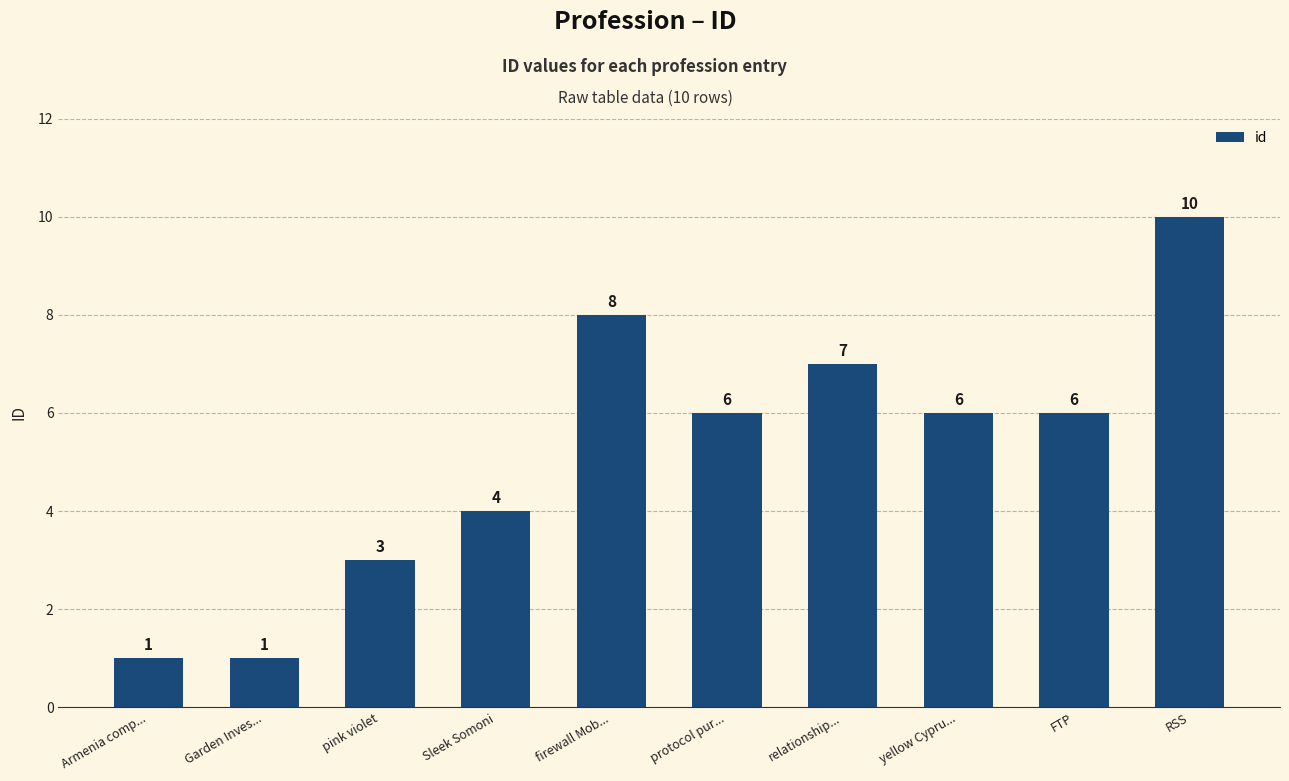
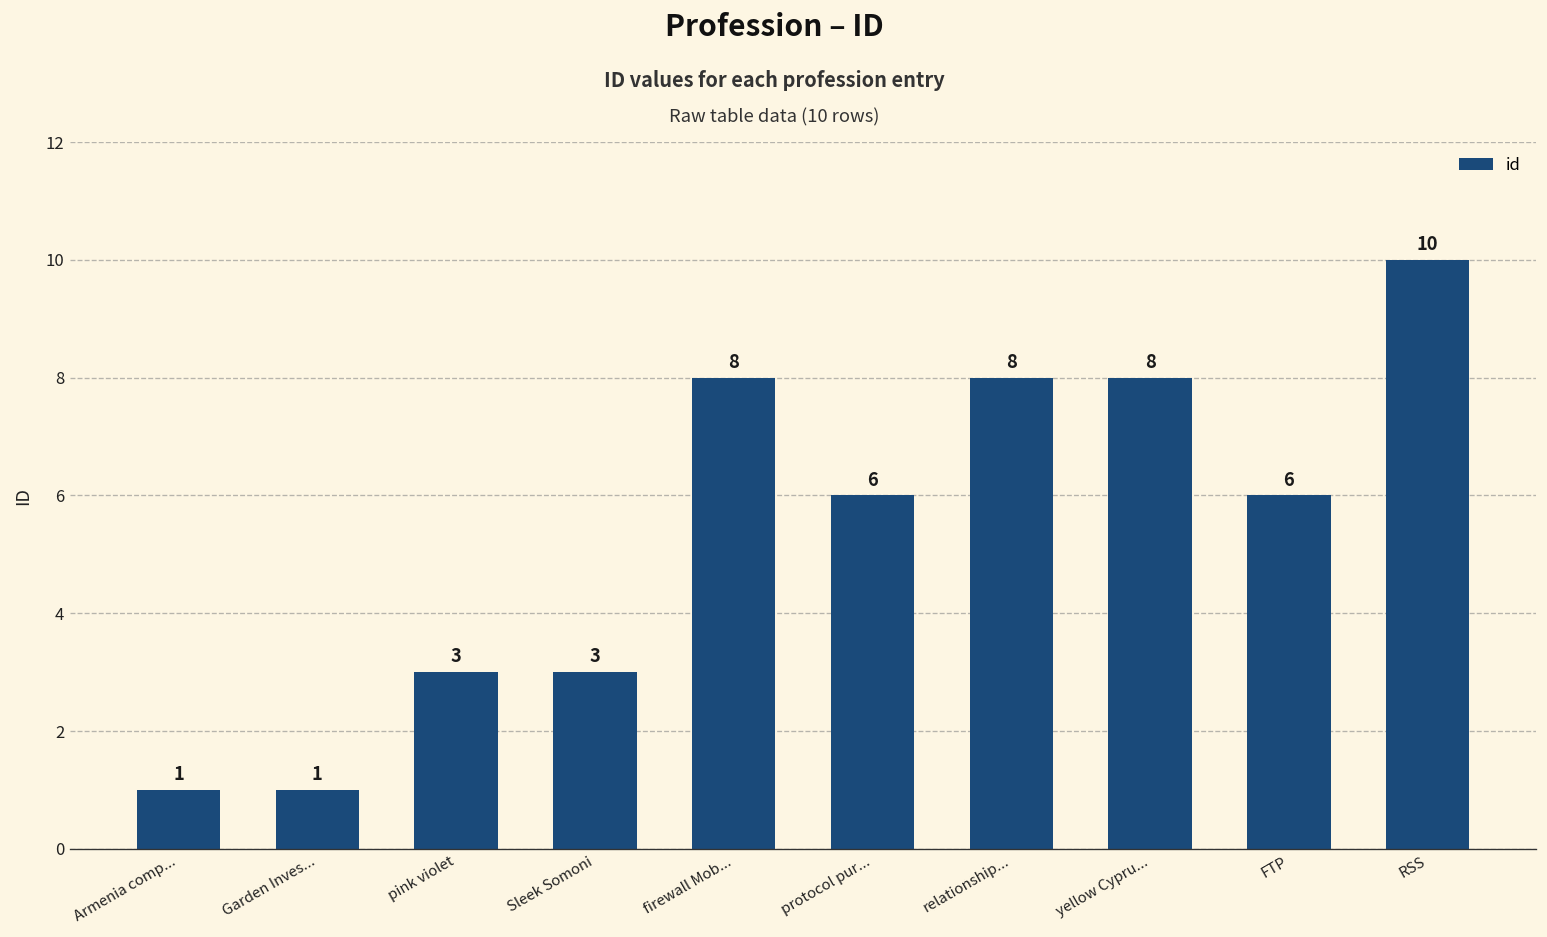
Sleek Somoni: 4 -> 3
relationship...: 7 -> 8
yellow Cypru...: 6 -> 8
